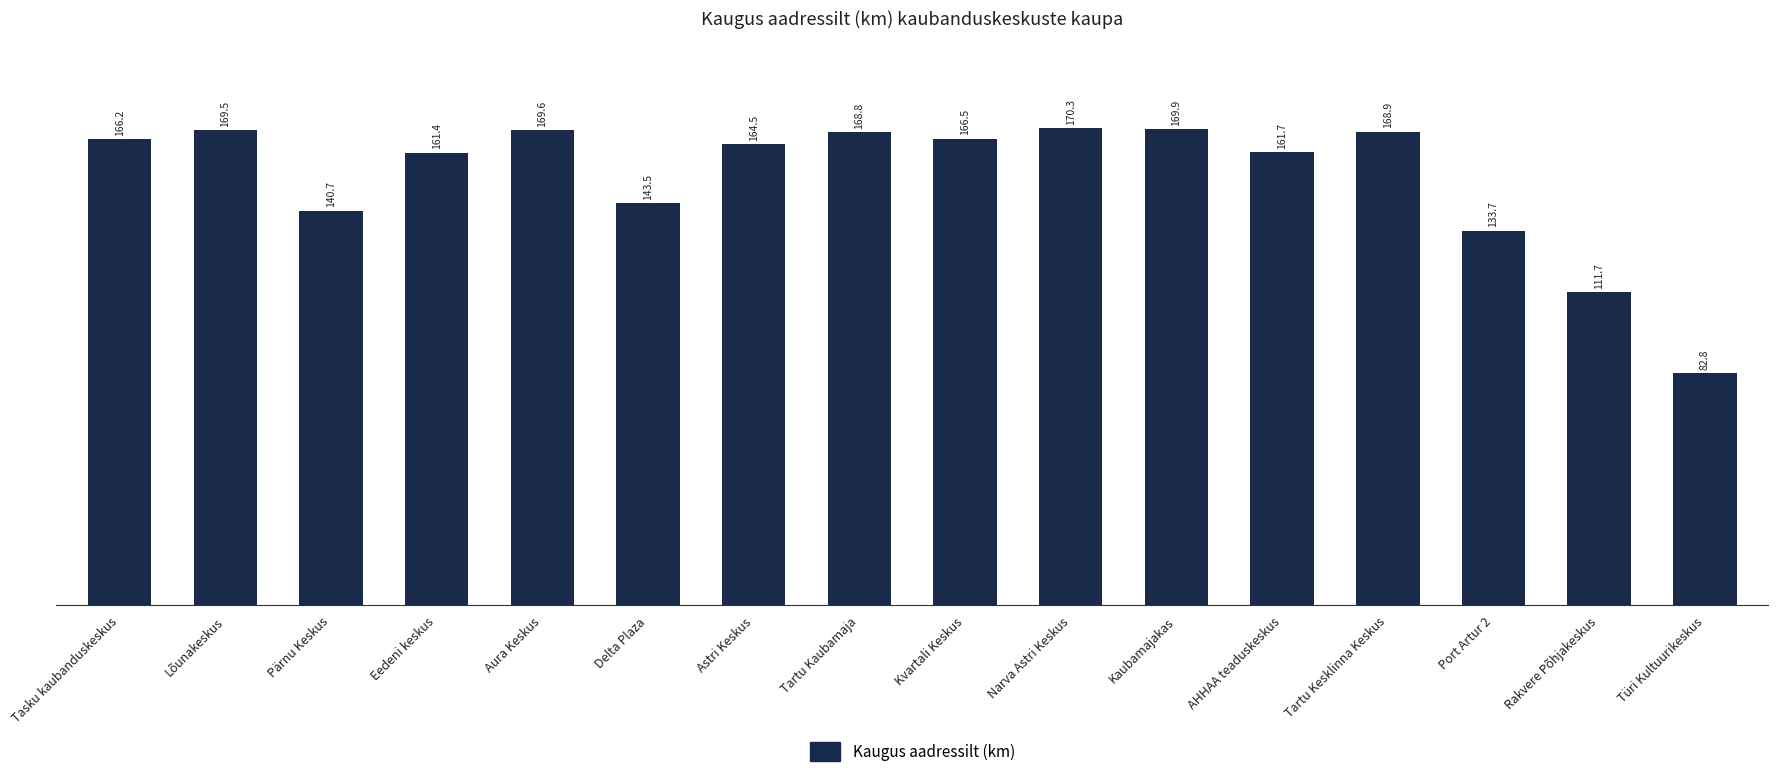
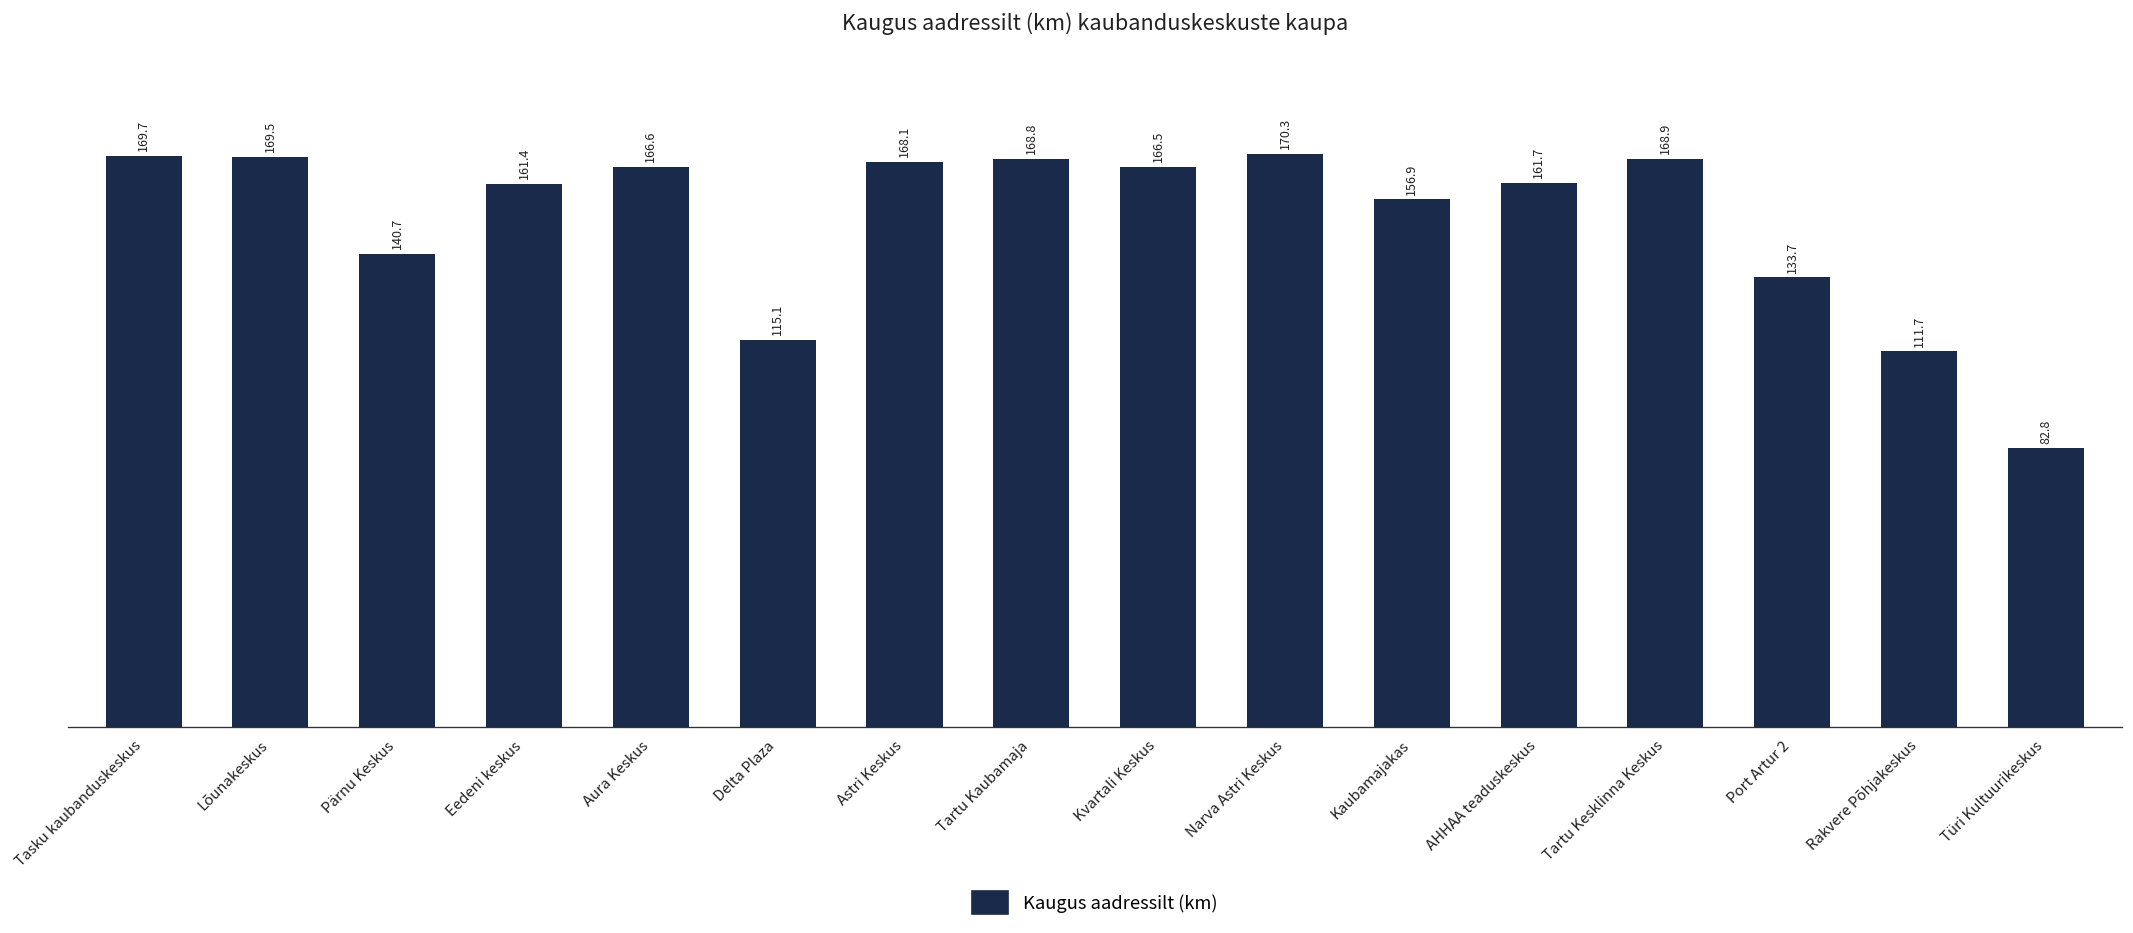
Tasku kaubanduskeskus: 166.2 -> 169.7
Aura Keskus: 169.6 -> 166.6
Delta Plaza: 143.5 -> 115.1
Astri Keskus: 164.5 -> 168.1
Kaubamajakas: 169.9 -> 156.9
